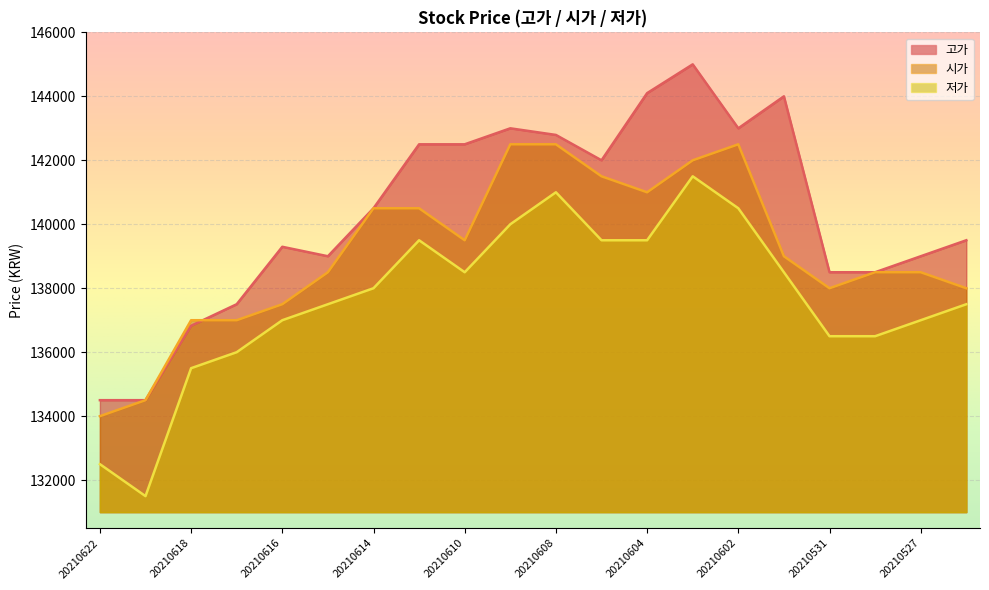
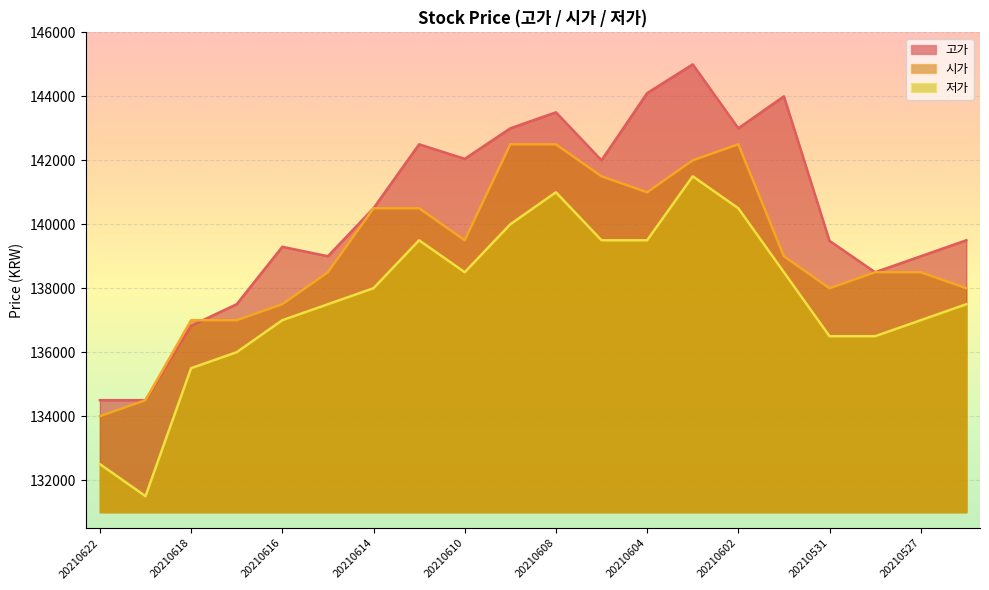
고가, 20210610: 142500 -> 142000
고가, 20210608: 142800 -> 143500
고가, 20210531: 138500 -> 139500
